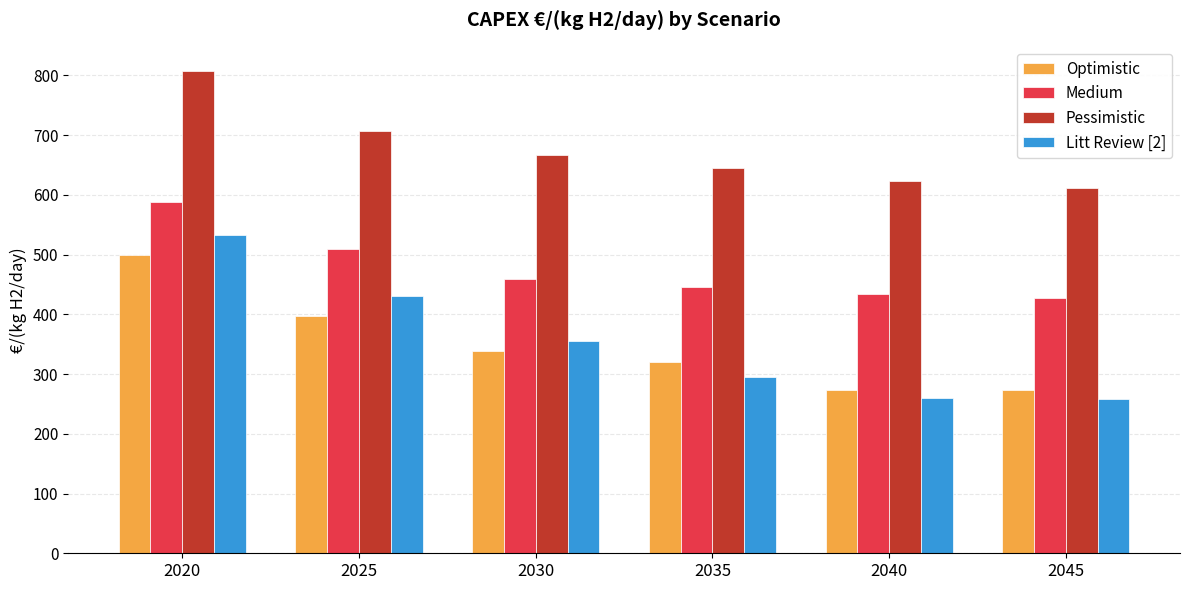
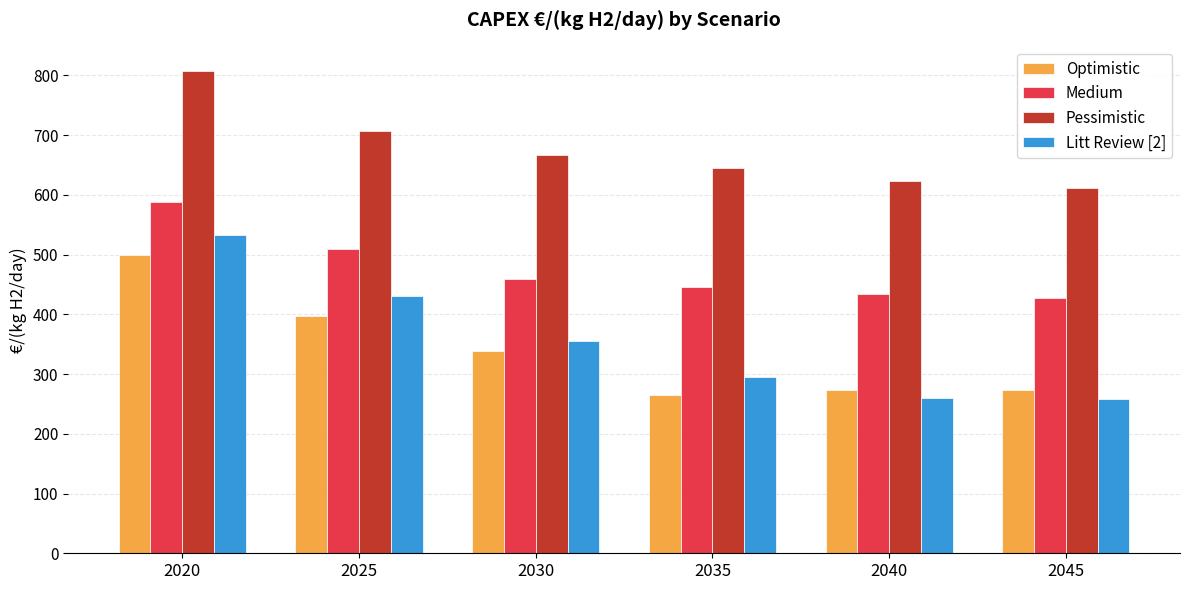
Optimistic, 2035: 320 -> 270
